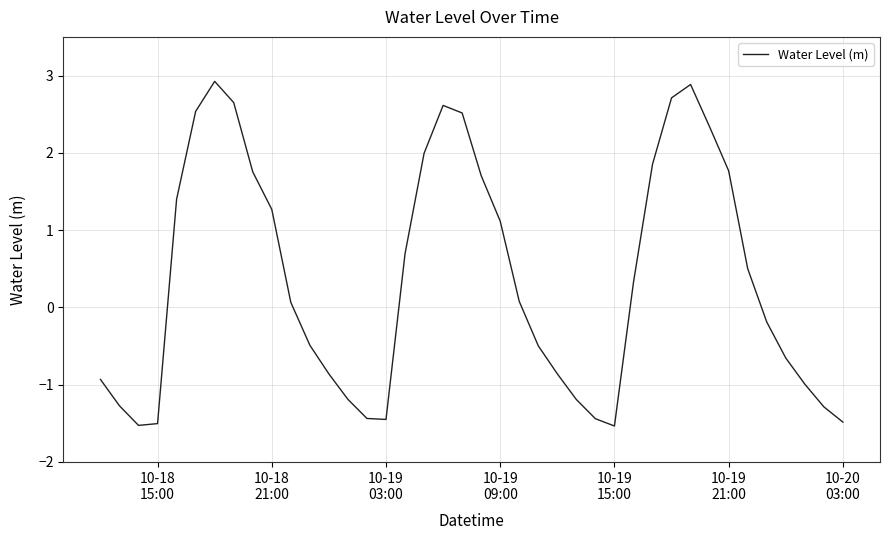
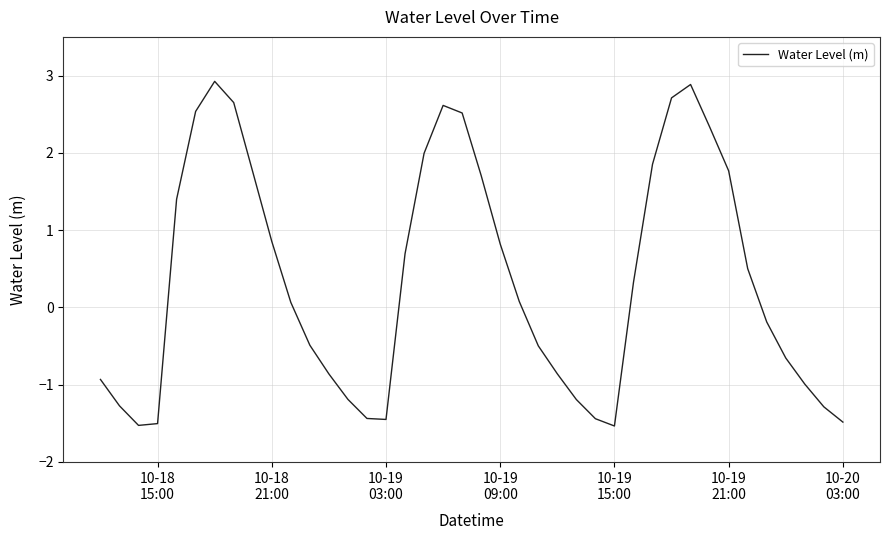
10-18 21:00: 1.3 -> 0.9
10-19 09:00: 1.1 -> 0.8
